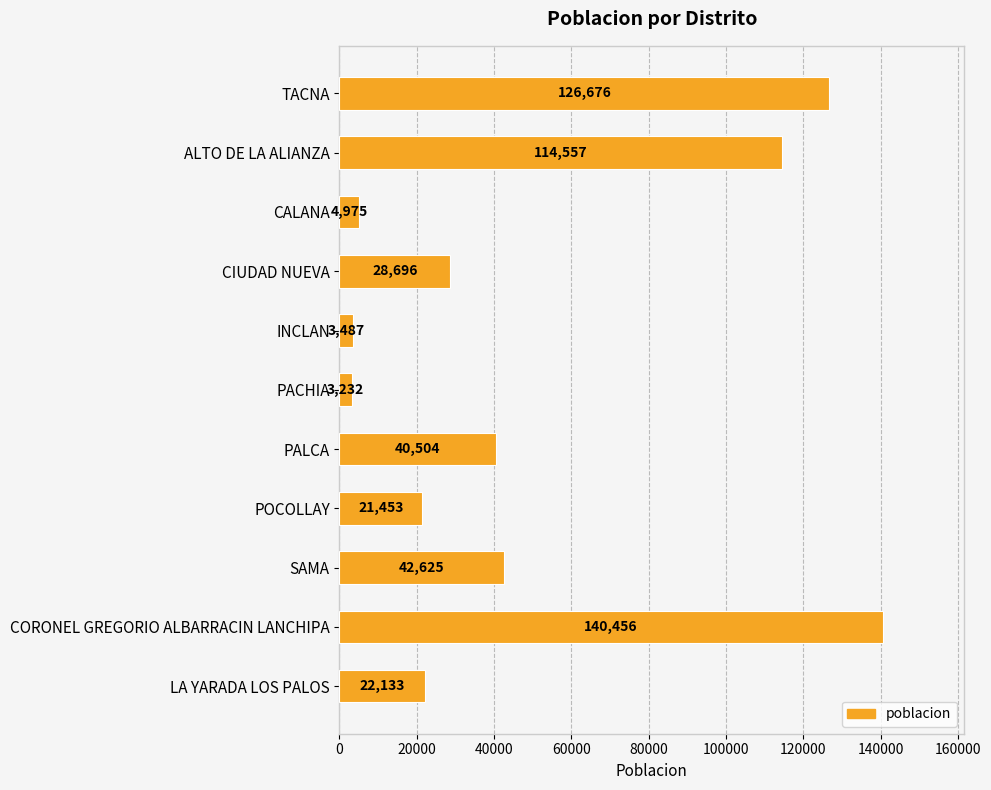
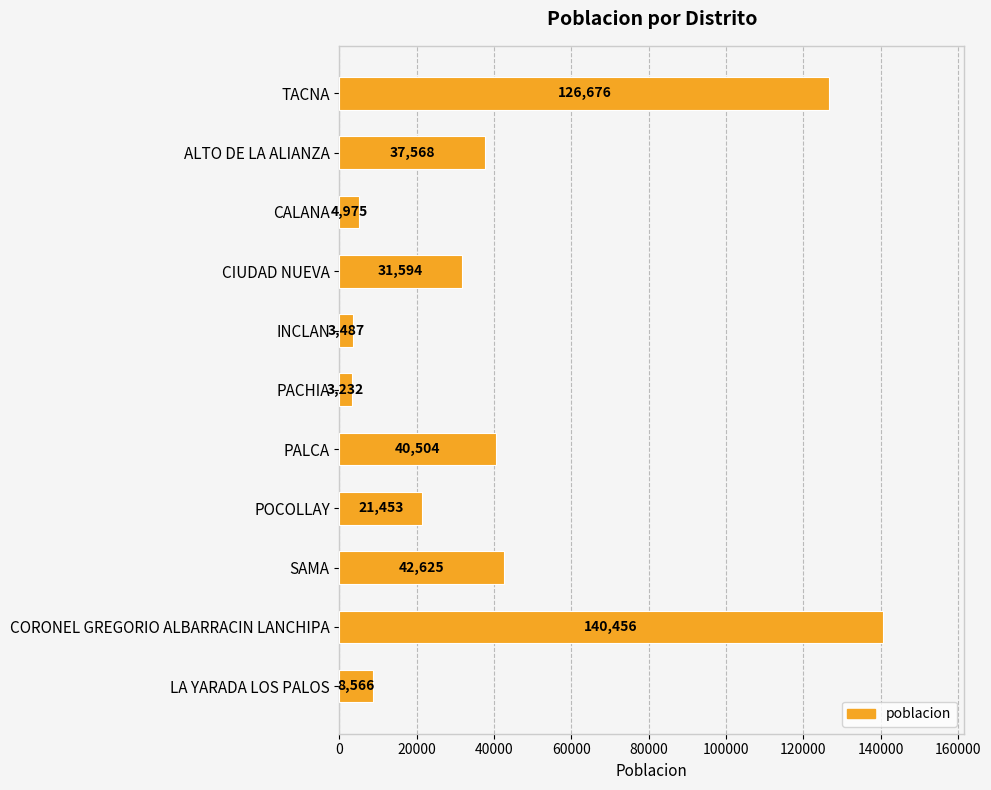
ALTO DE LA ALIANZA: 114,557 -> 37,568
CIUDAD NUEVA: 28,696 -> 31,594
LA YARADA LOS PALOS: 22,133 -> 8,566
